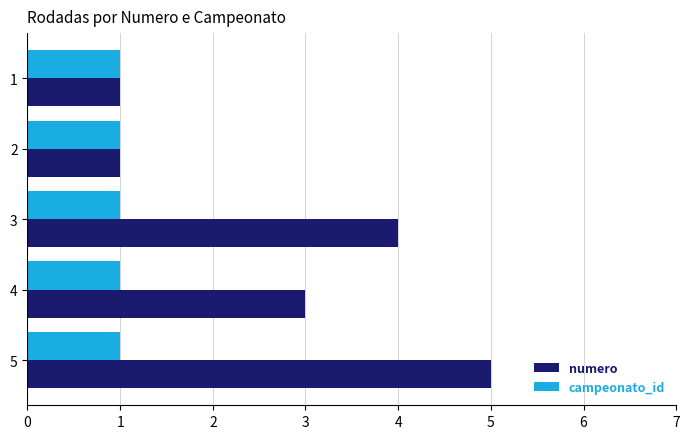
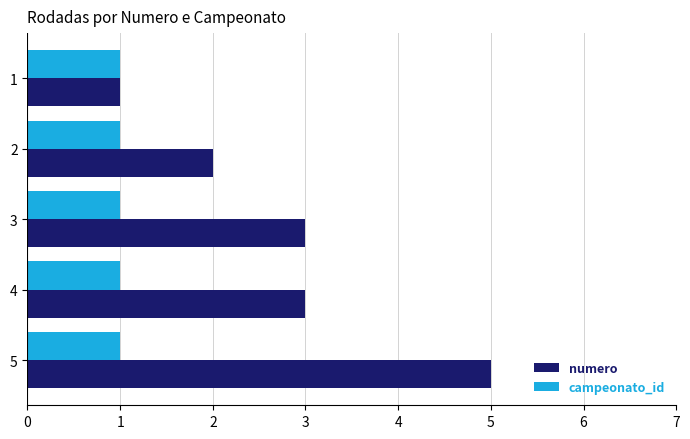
numero, 2: 1 -> 2
numero, 3: 4 -> 3
